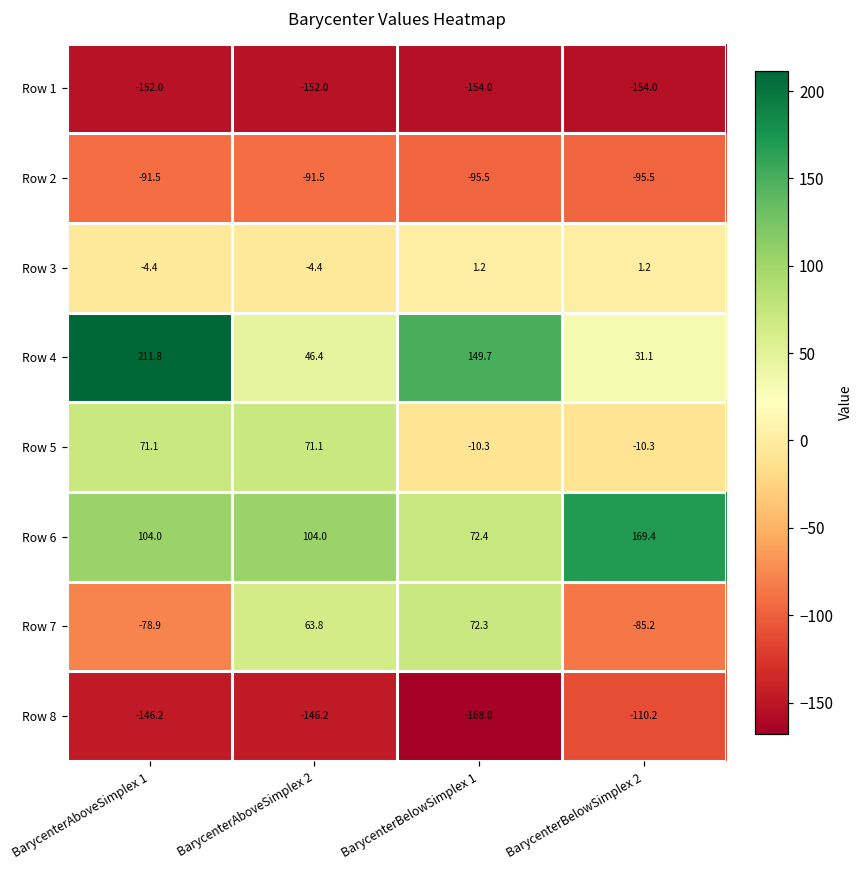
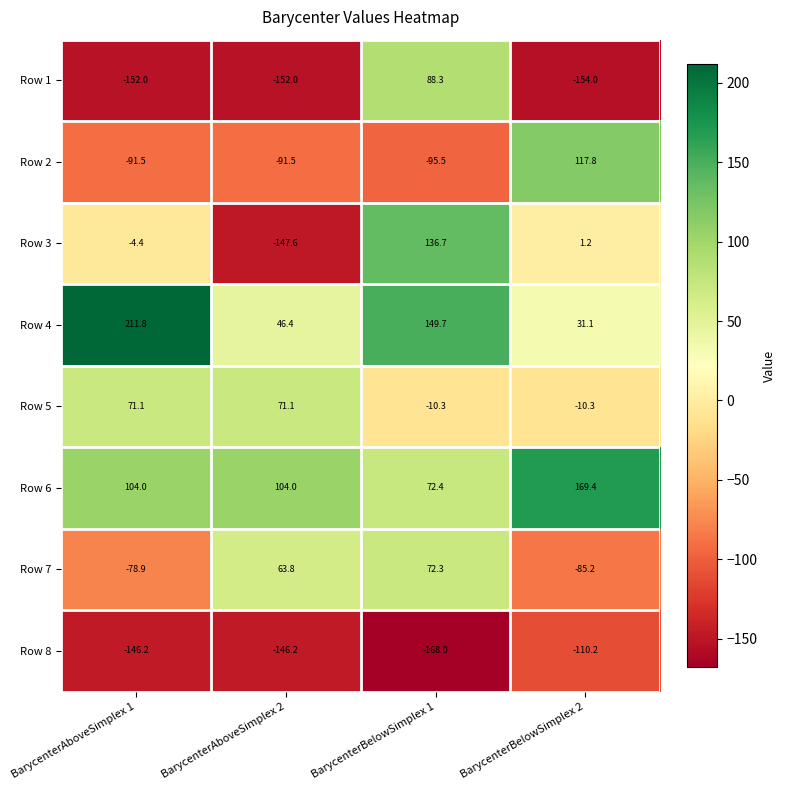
Row 1, BarycenterBelowSimplex 1: -154.0 -> 88.3
Row 2, BarycenterBelowSimplex 2: -95.5 -> 117.8
Row 3, BarycenterAboveSimplex 2: -4.4 -> -147.6
Row 3, BarycenterBelowSimplex 1: 1.2 -> 136.7
